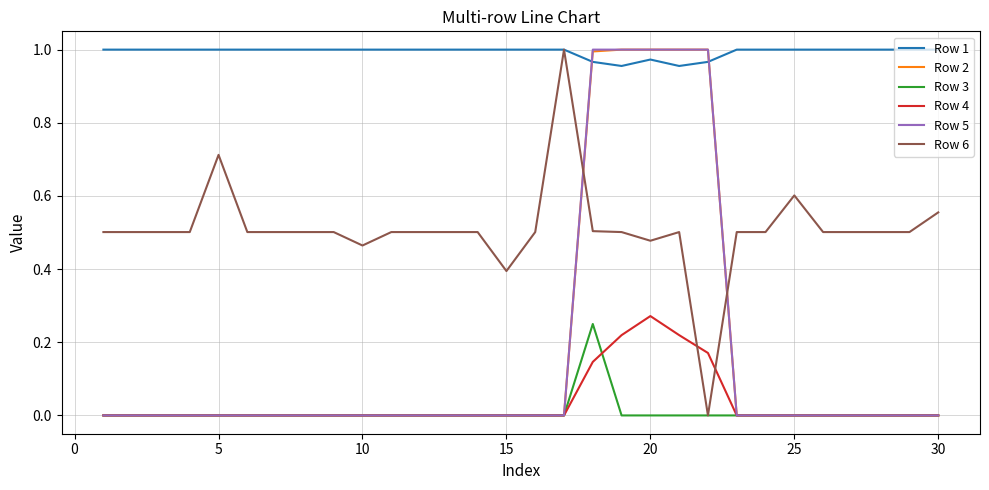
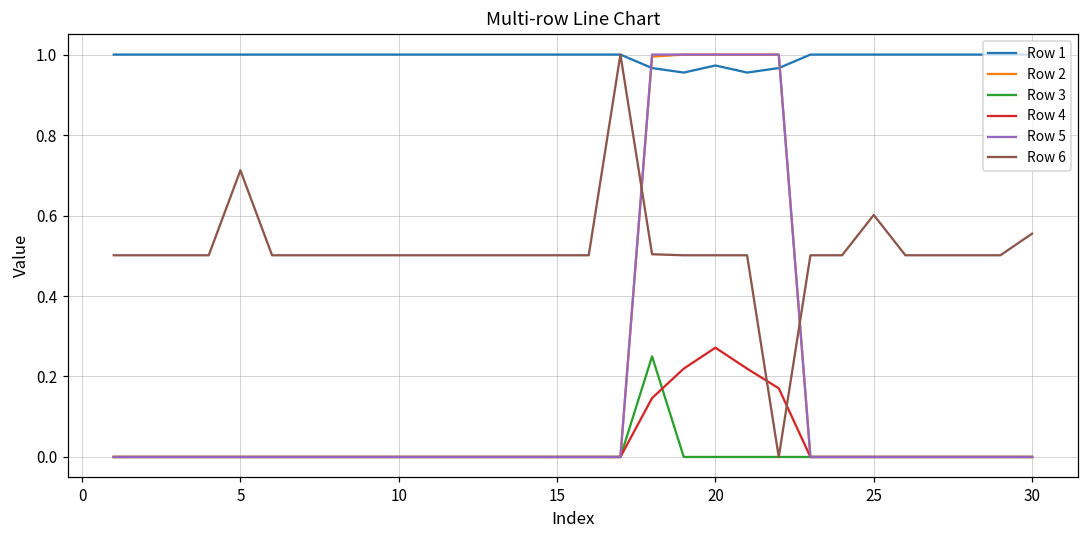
Row 6, 10: 0.46 -> 0.50
Row 6, 15: 0.39 -> 0.50
Row 6, 20: 0.48 -> 0.50
